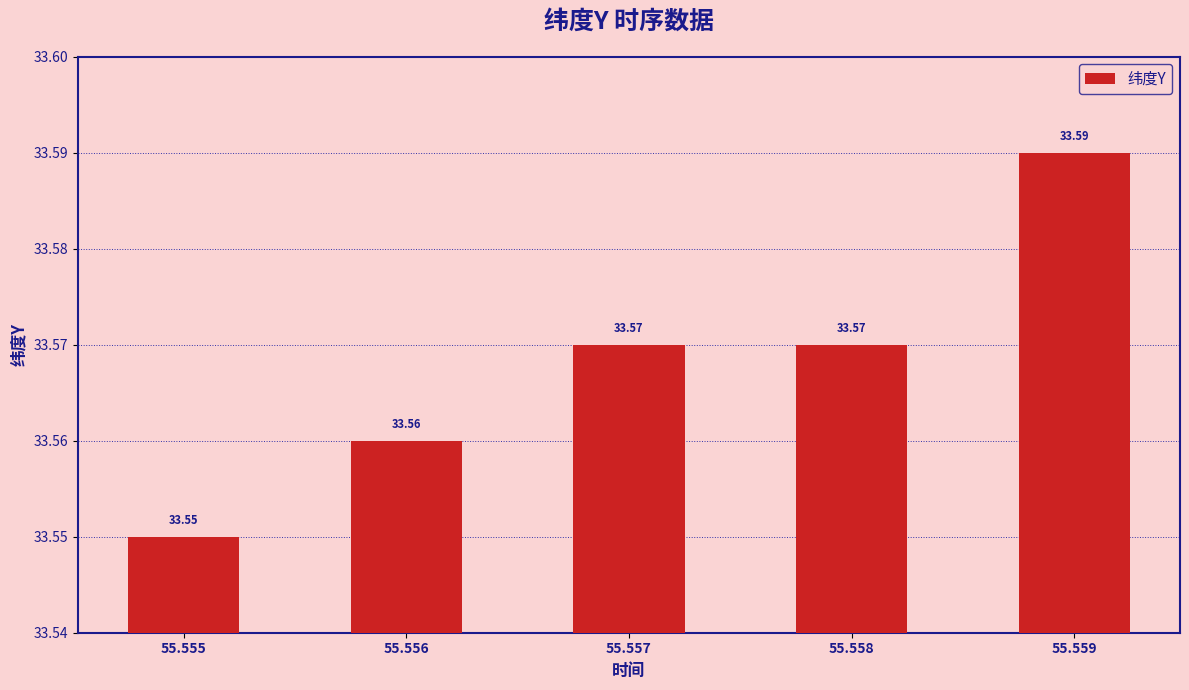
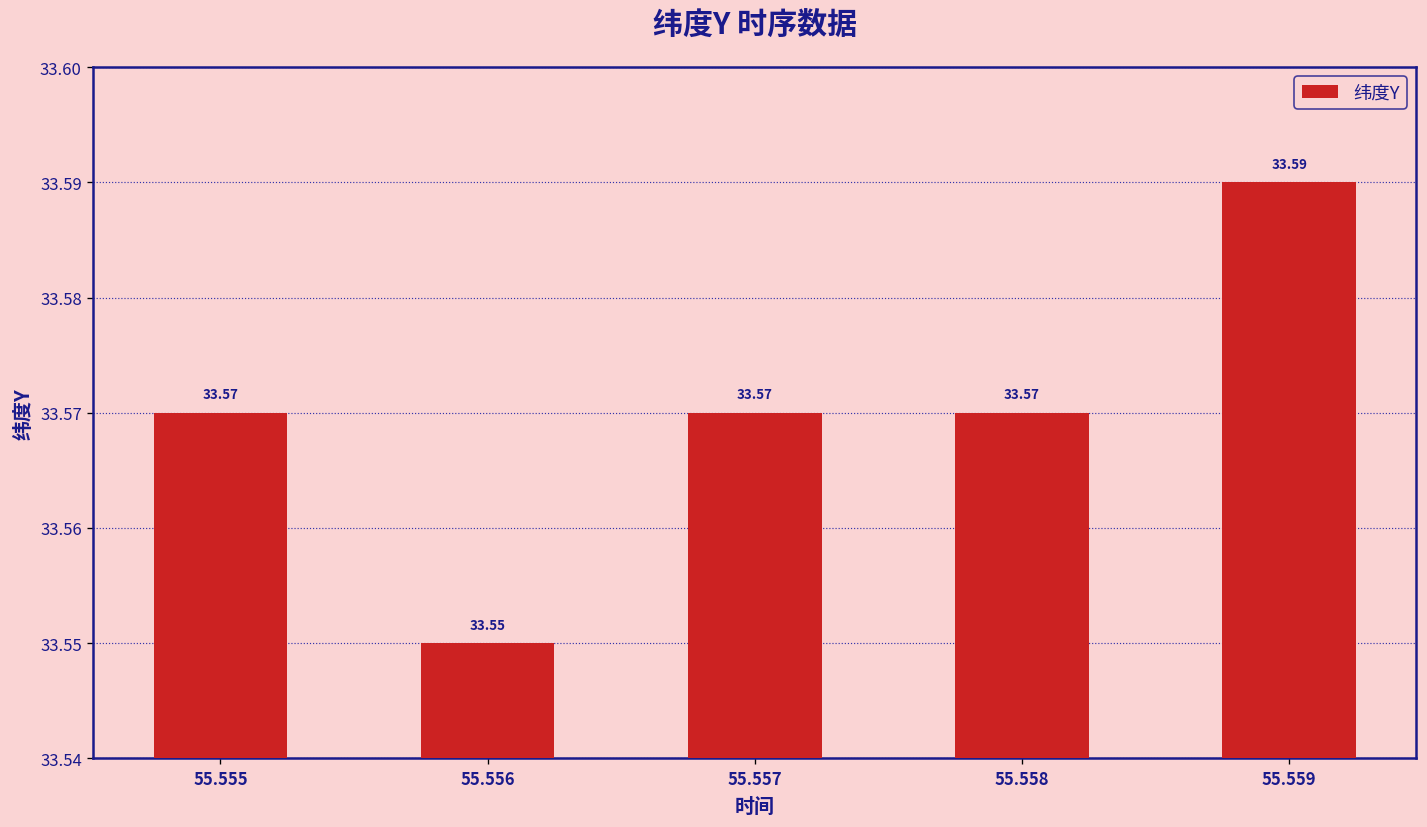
55.555: 33.55 -> 33.57
55.556: 33.56 -> 33.55
